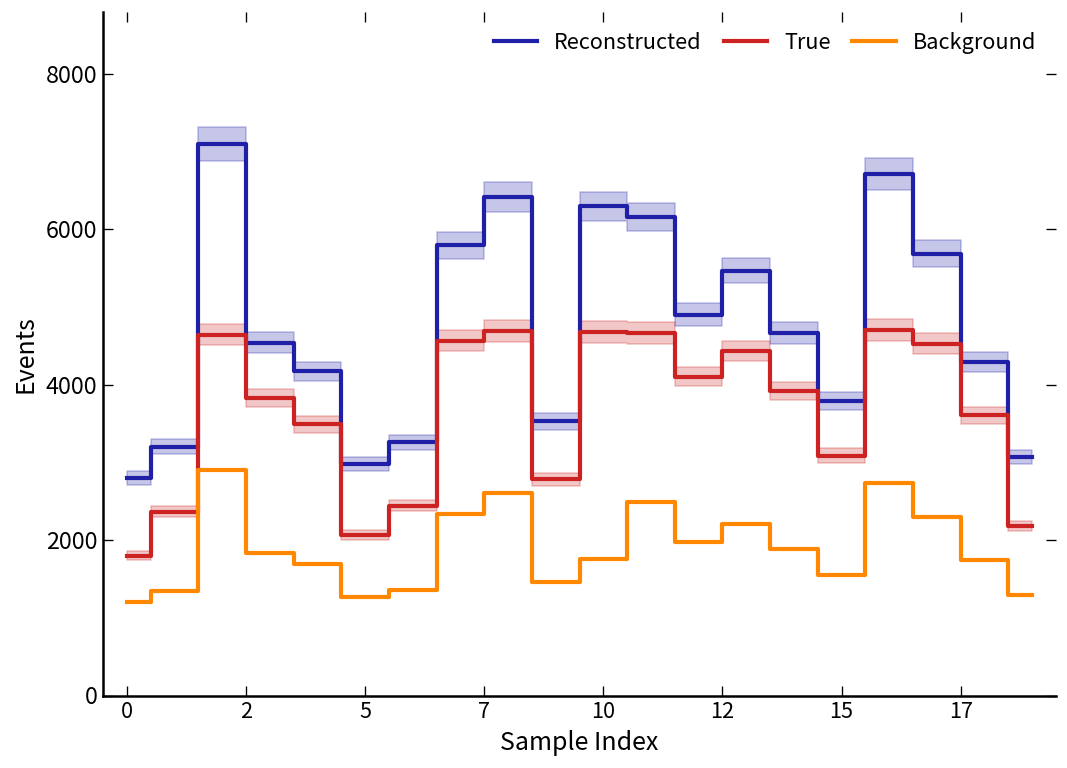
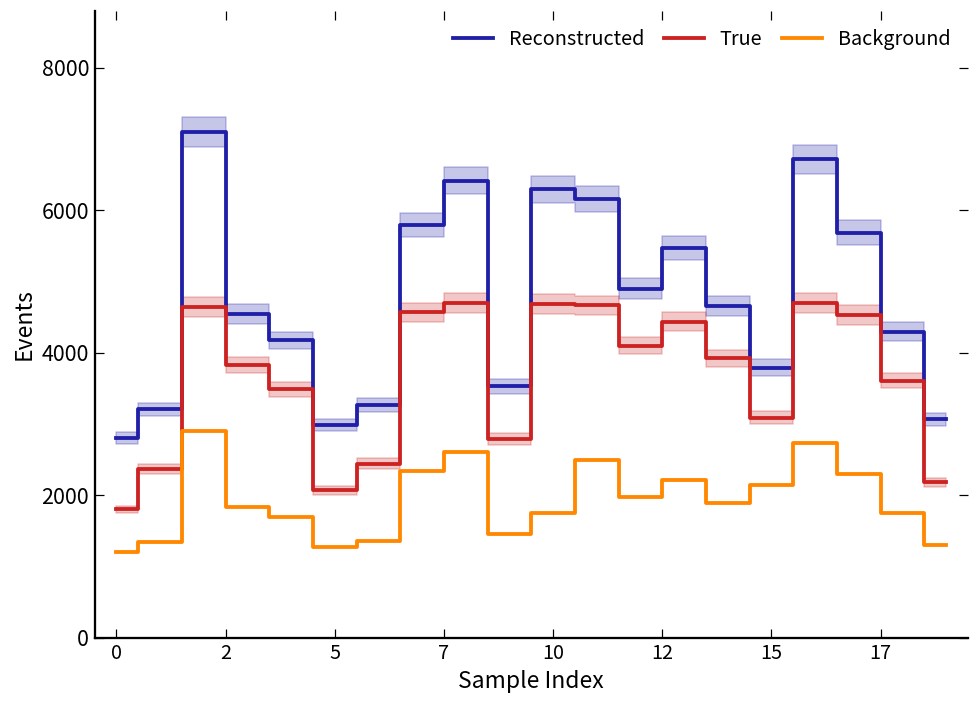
Background, 15: 1600 -> 2100
